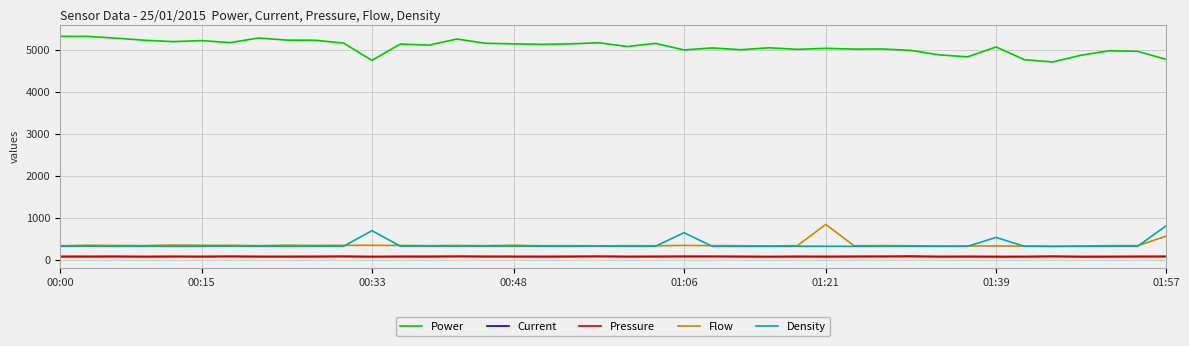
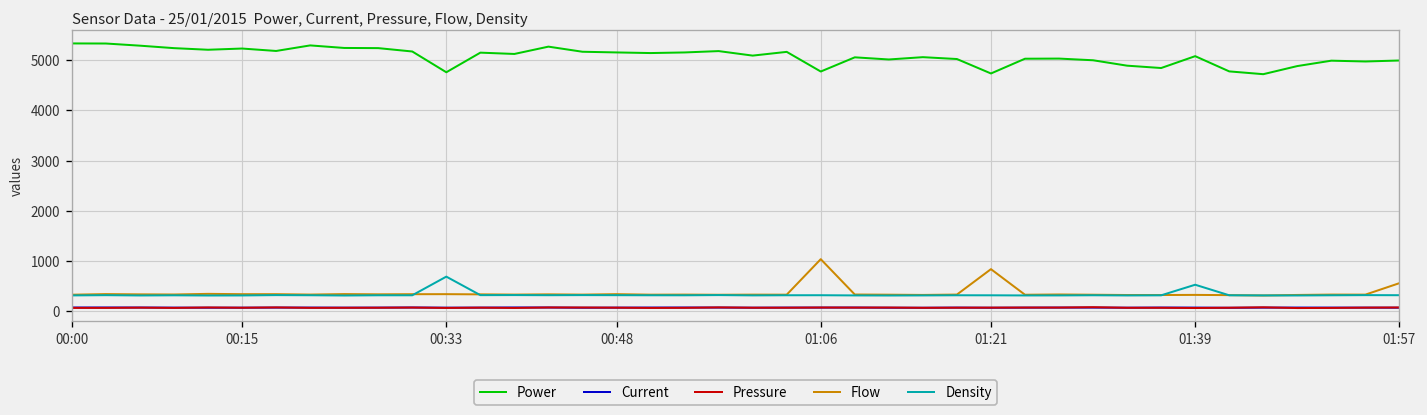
Power, 01:06: 5000 -> 4800
Flow, 01:06: 300 -> 1000
Density, 01:06: 600 -> 300
Power, 01:21: 5000 -> 4700
Power, 01:57: 4800 -> 5000
Density, 01:57: 800 -> 300
